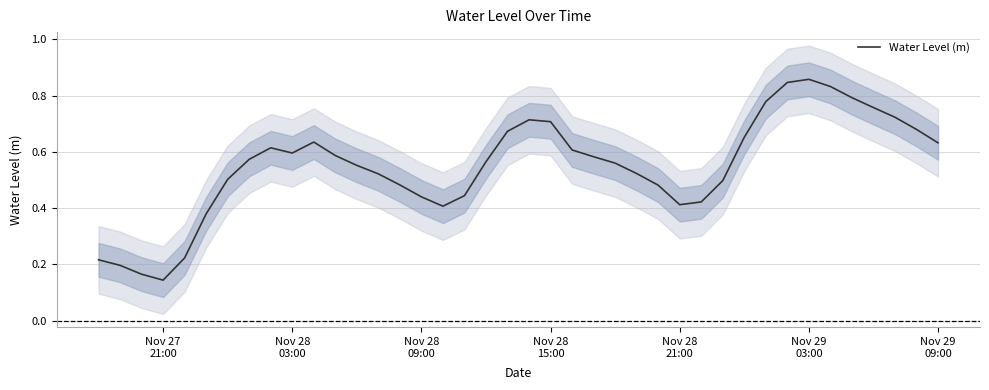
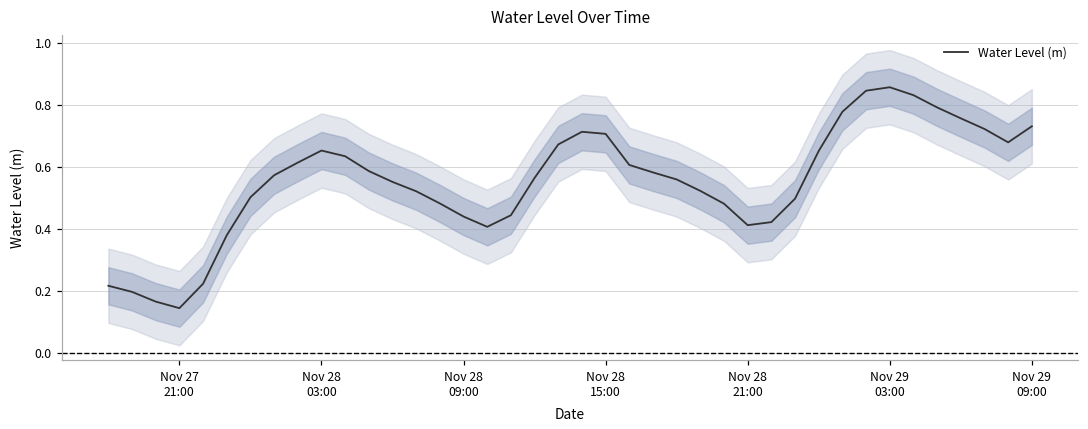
Water Level (m), Nov 28 03:00: 0.60 -> 0.65
Water Level (m), Nov 29 09:00: 0.63 -> 0.73
